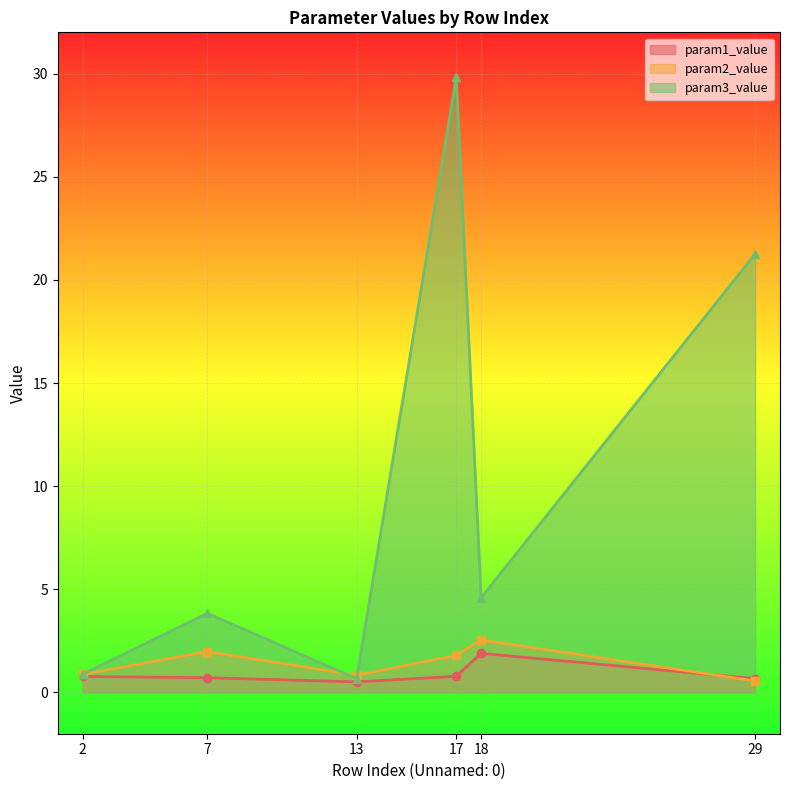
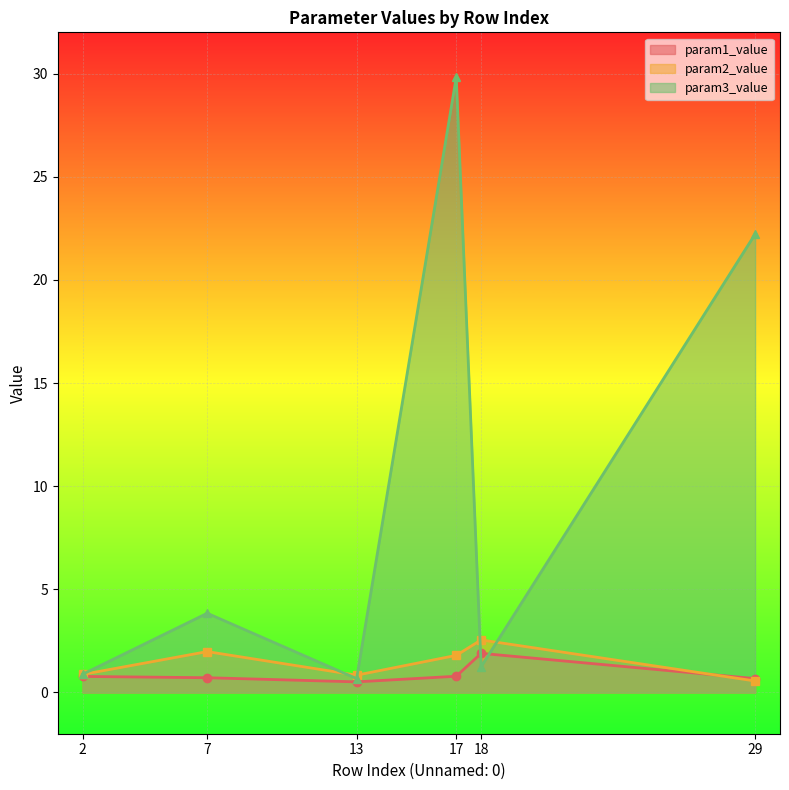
param3_value, 18: 4.6 -> 1.2
param3_value, 29: 21.3 -> 22.2
